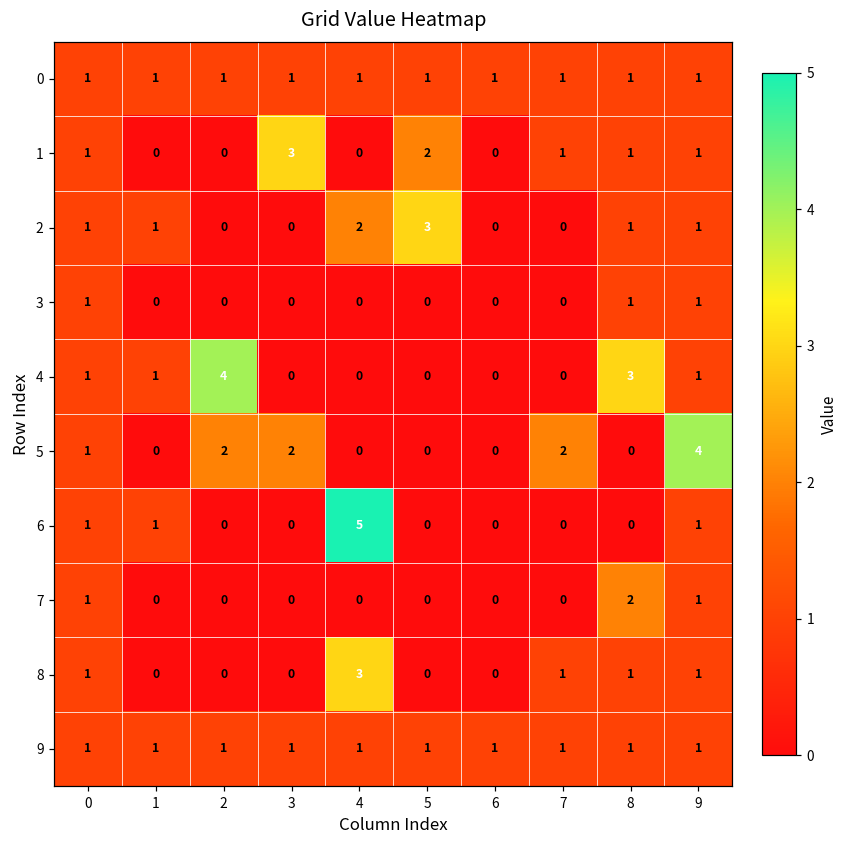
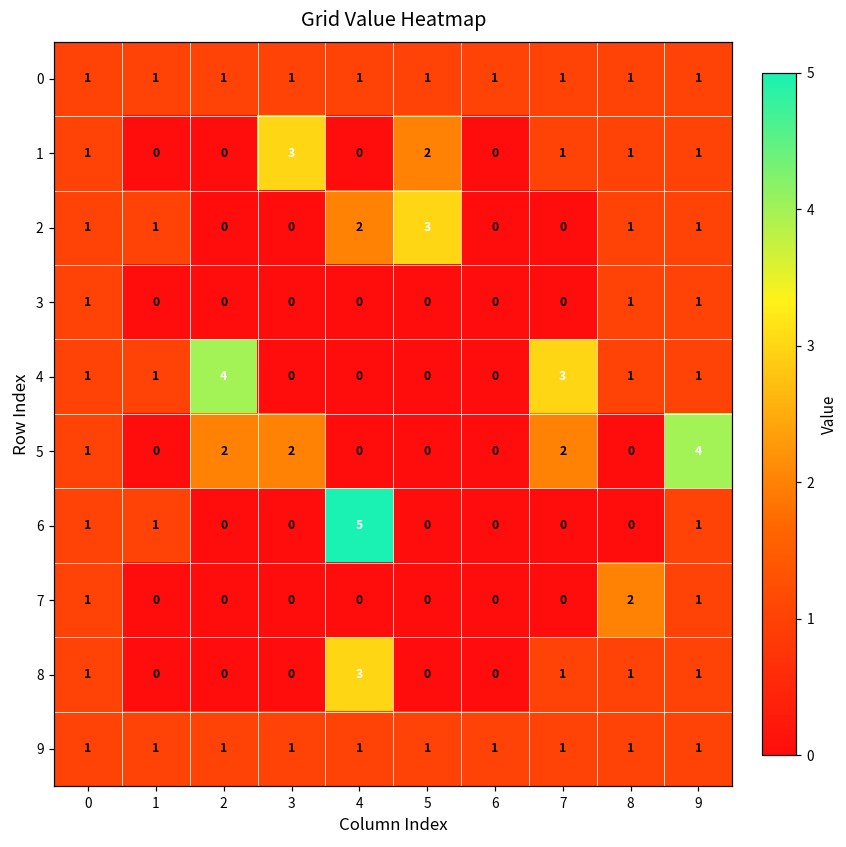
4, 7: 0 -> 3
4, 8: 3 -> 1
